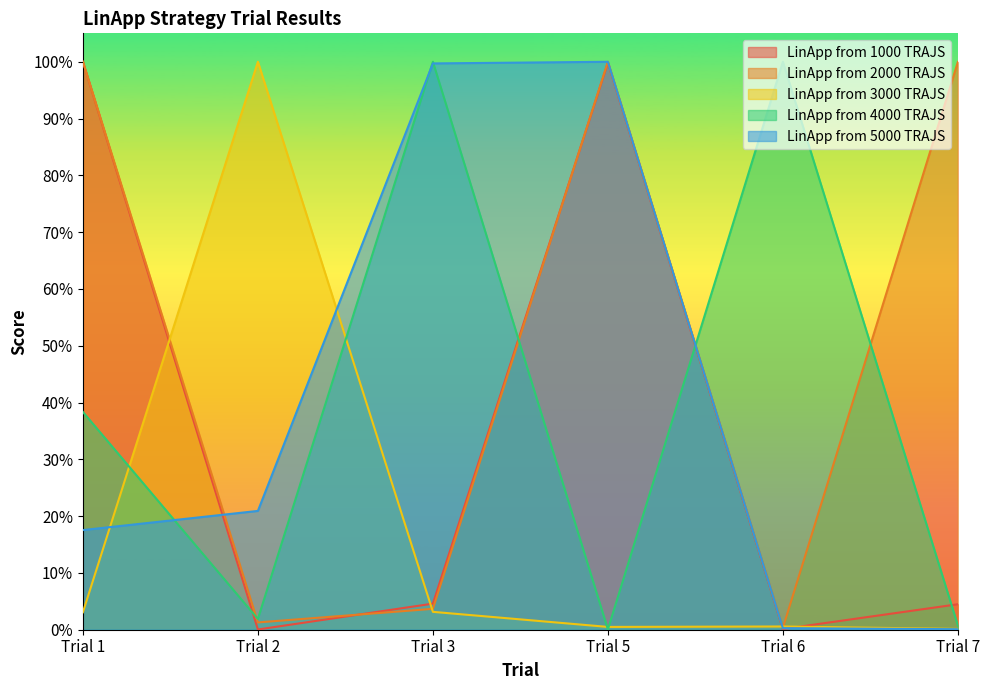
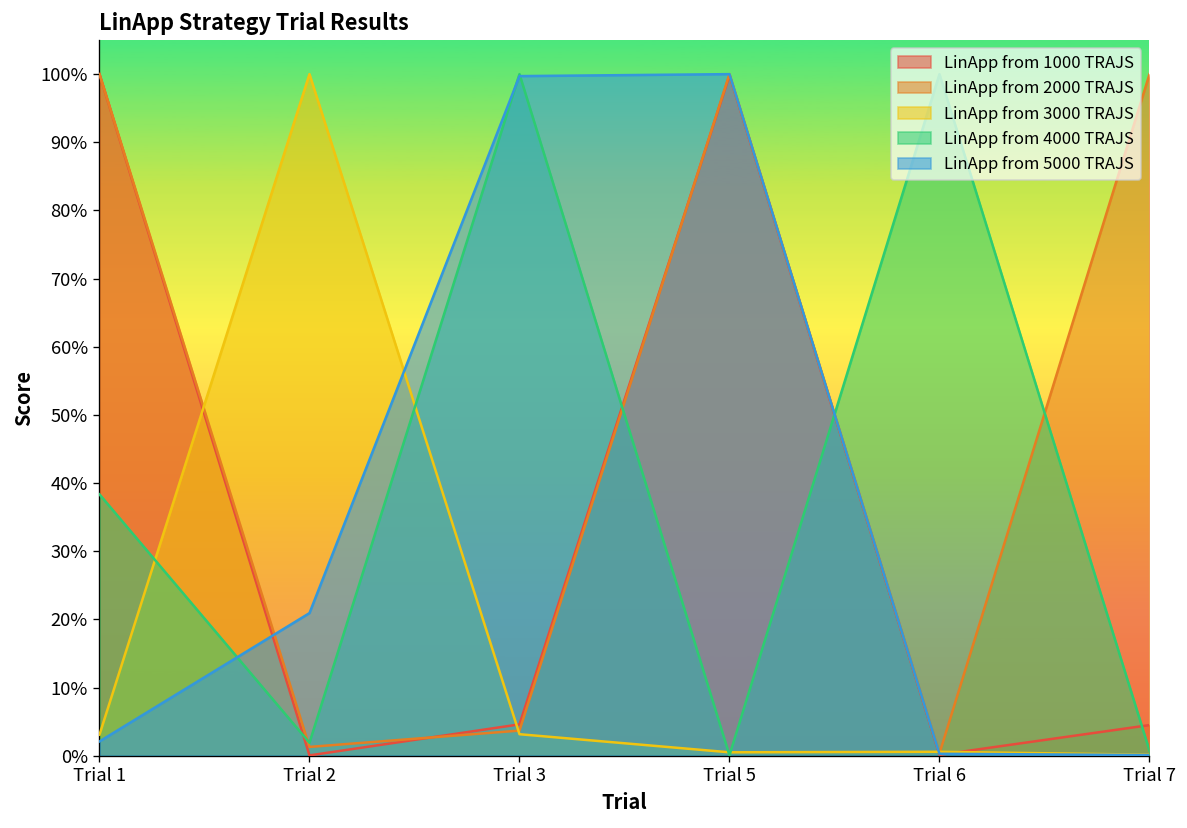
LinApp from 5000 TRAJS, Trial 1: 18% -> 2%
